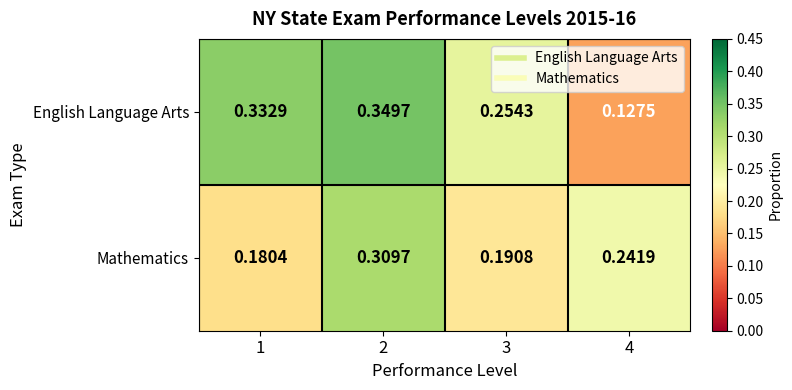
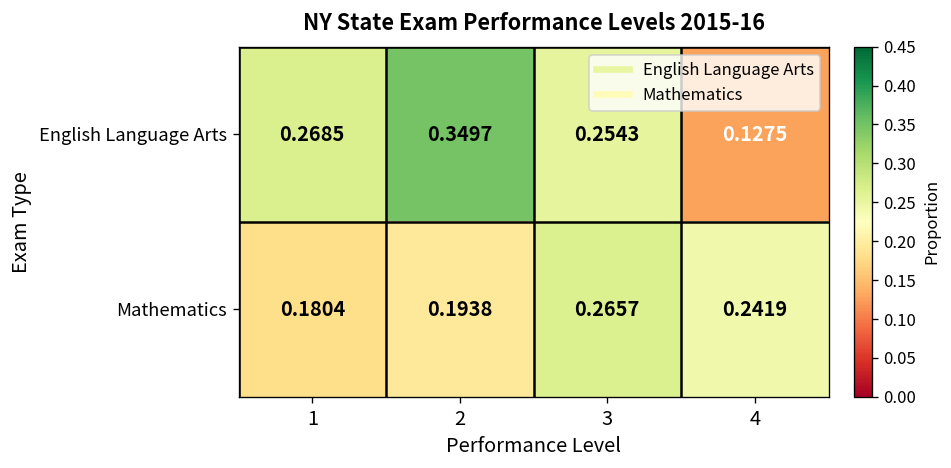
English Language Arts, 1: 0.3329 -> 0.2685
Mathematics, 2: 0.3097 -> 0.1938
Mathematics, 3: 0.1908 -> 0.2657
